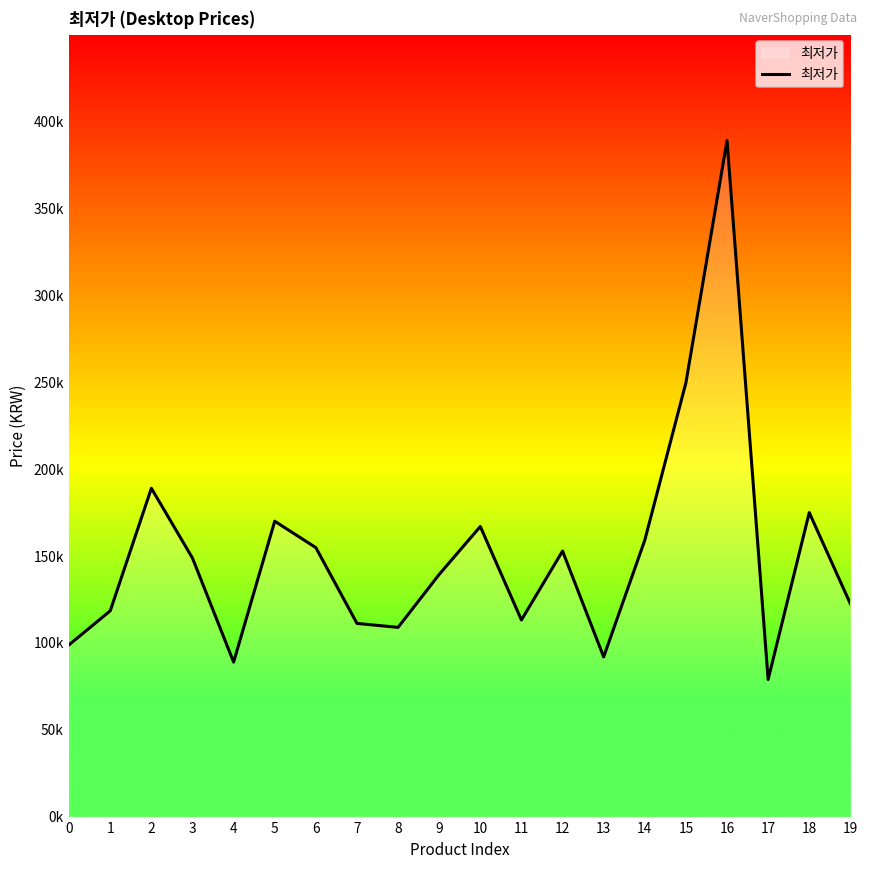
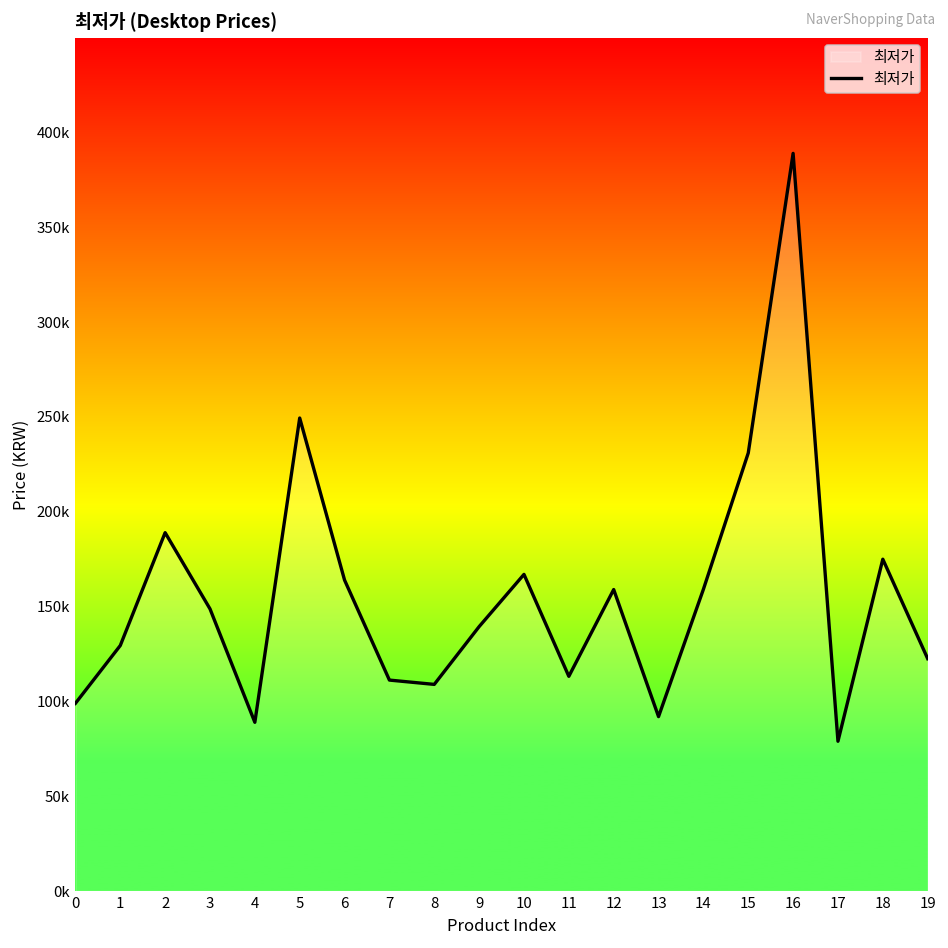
1: 119000 -> 129000
5: 170000 -> 249000
6: 155000 -> 164000
12: 153000 -> 159000
15: 250000 -> 231000
